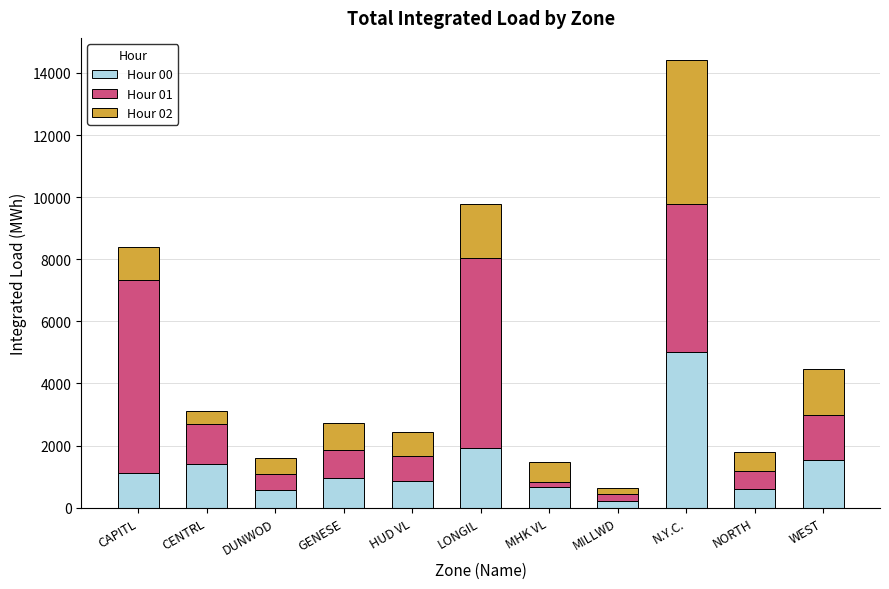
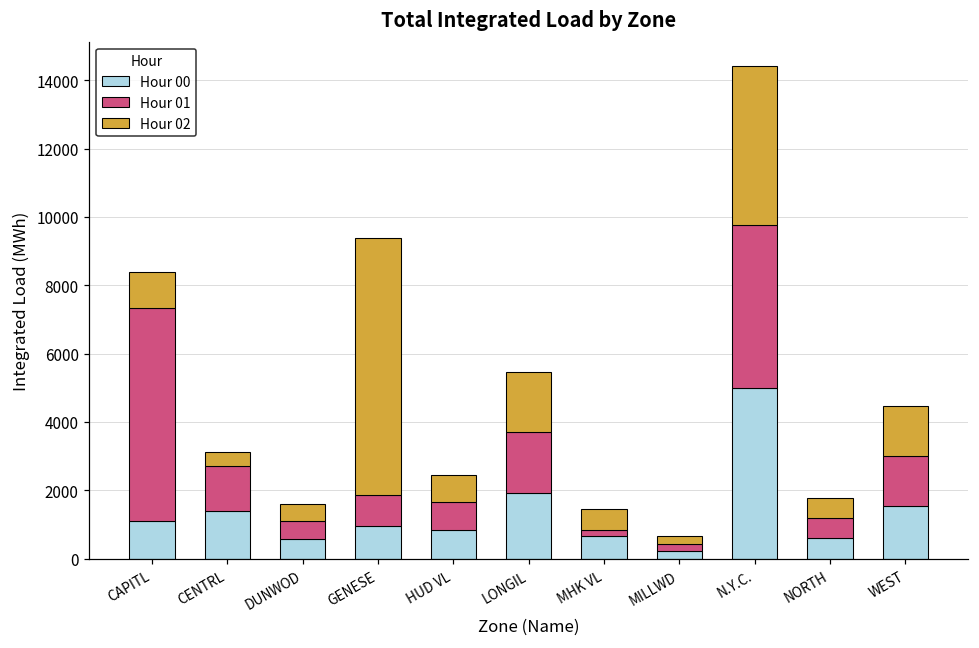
Hour 02, GENESE: 900 -> 7500
Hour 01, LONGIL: 6100 -> 1800
